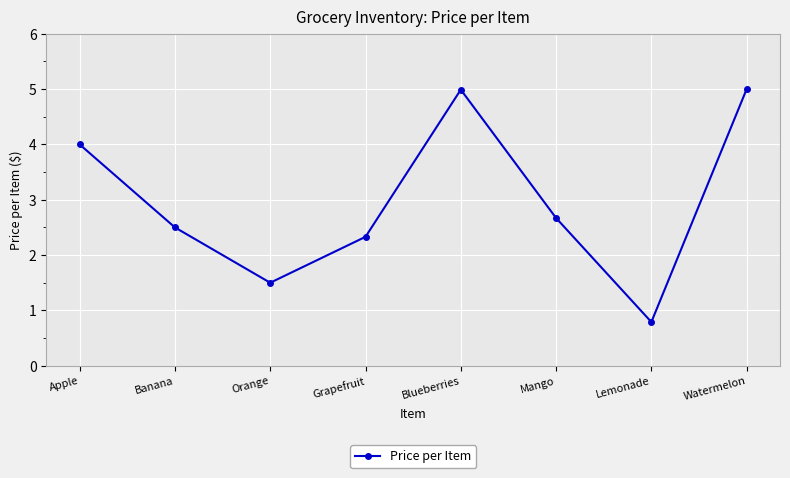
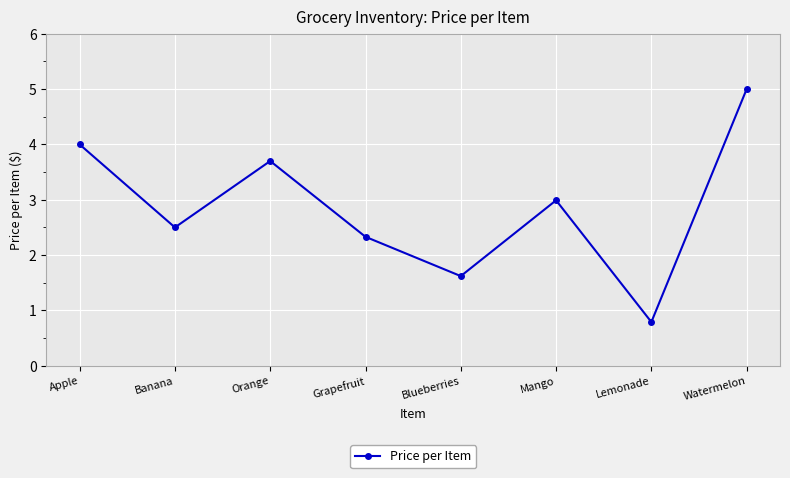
Orange: 1.5 -> 3.7
Blueberries: 5.0 -> 1.6
Mango: 2.7 -> 3.0
